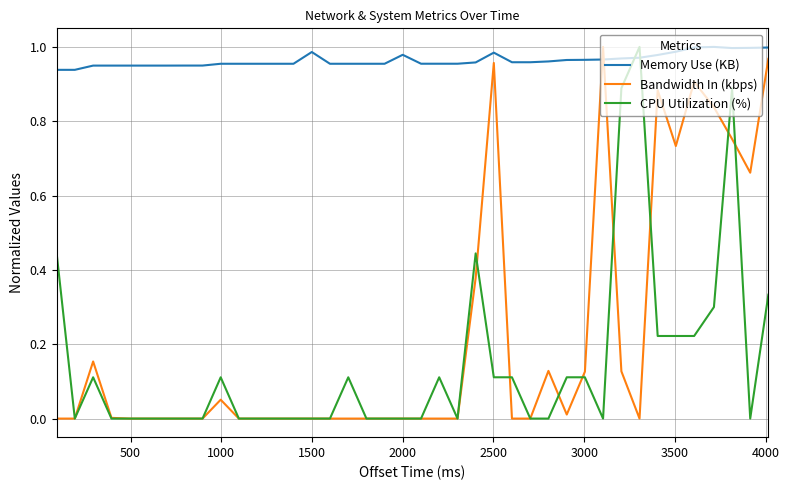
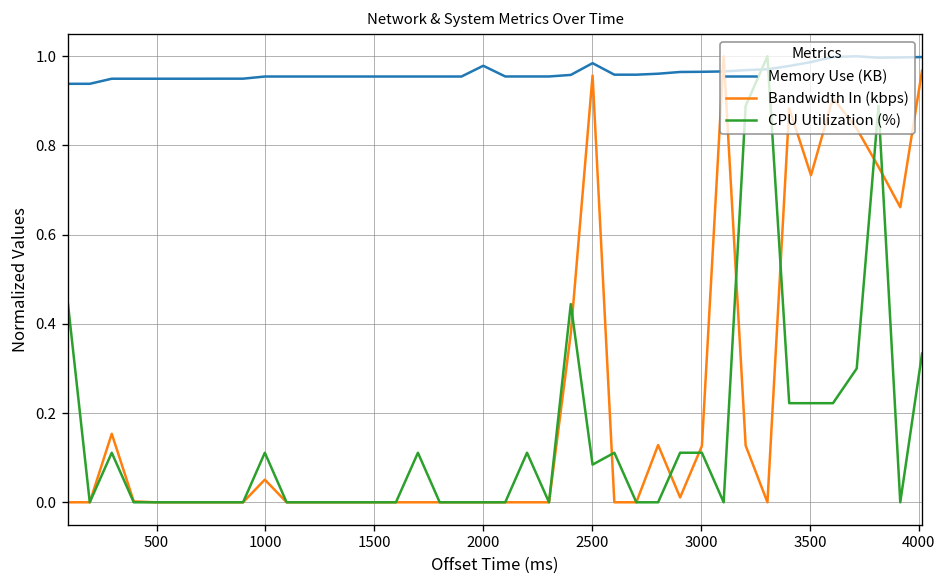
Memory Use (KB), 1500: 0.99 -> 0.95
CPU Utilization (%), 2500: 0.11 -> 0.08
